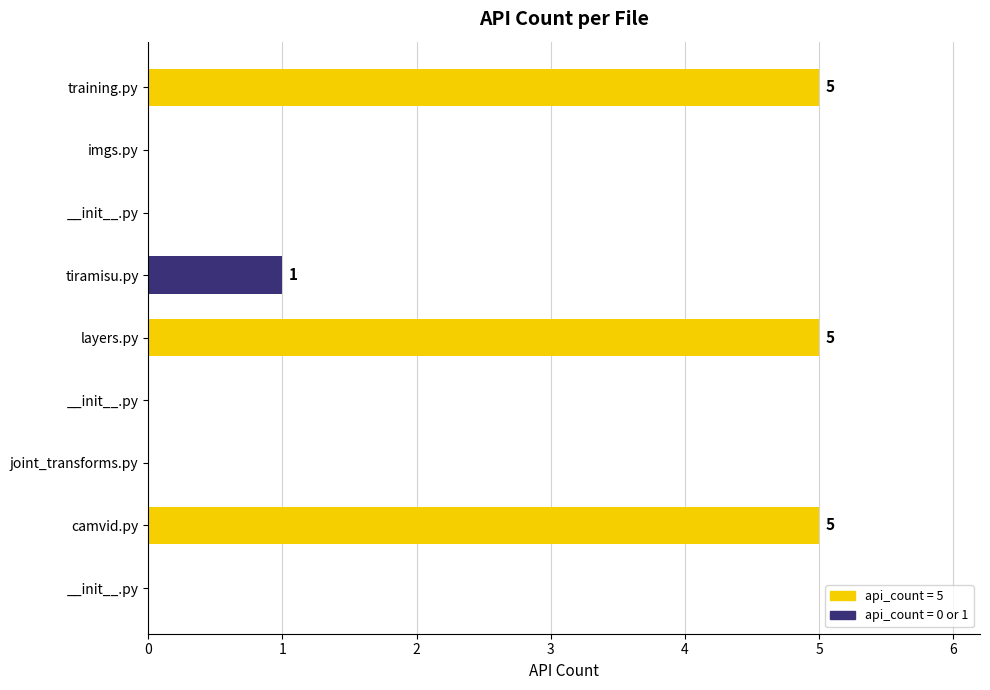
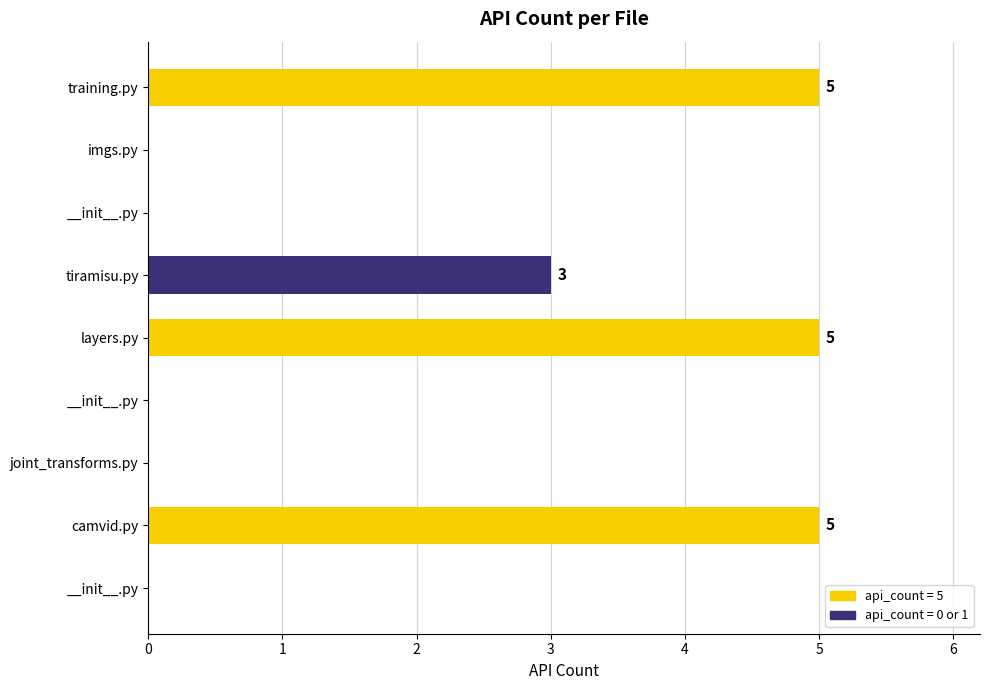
tiramisu.py: 1 -> 3
